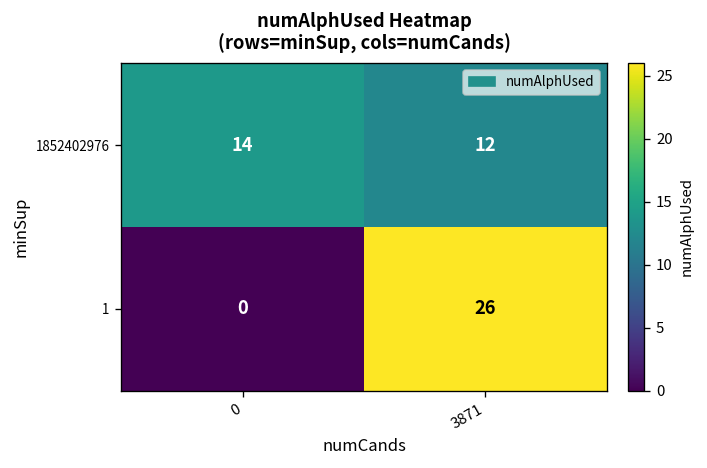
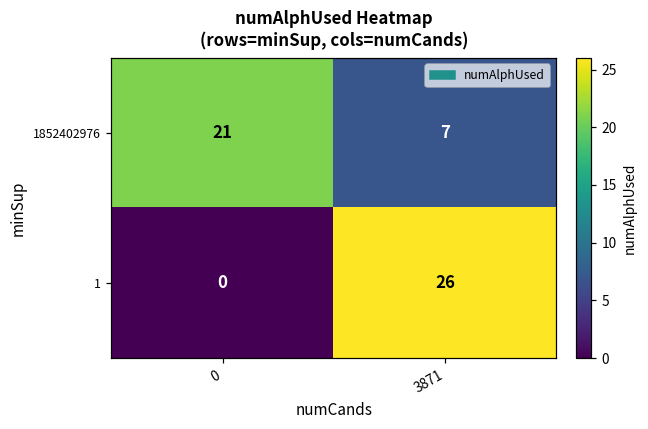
1852402976, 0: 14 -> 21
1852402976, 3871: 12 -> 7
